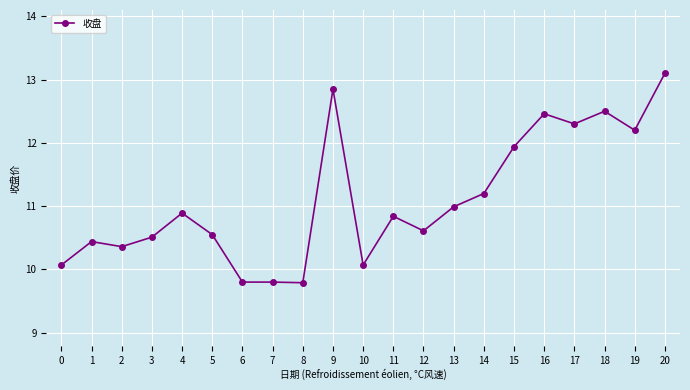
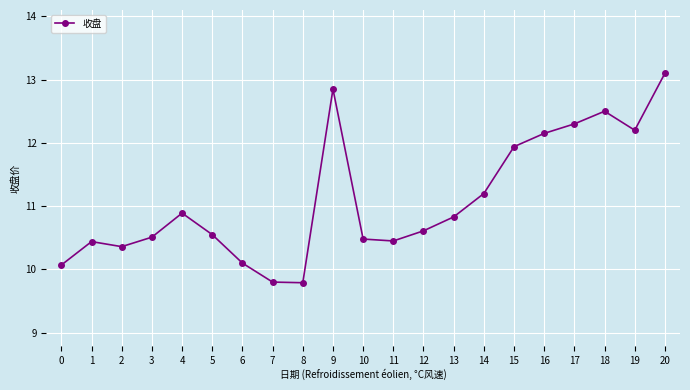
6: 9.8 -> 10.1
10: 10.1 -> 10.5
11: 10.8 -> 10.5
13: 11.0 -> 10.8
16: 12.5 -> 12.2
